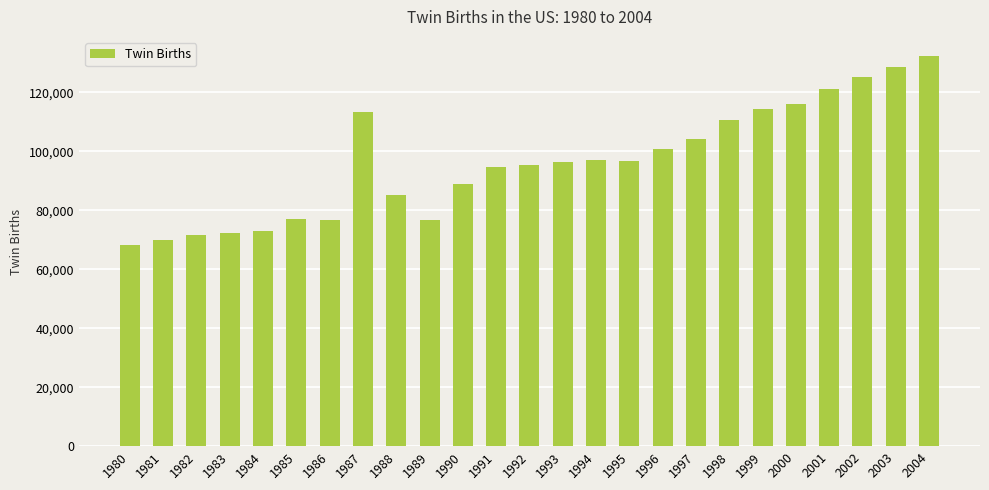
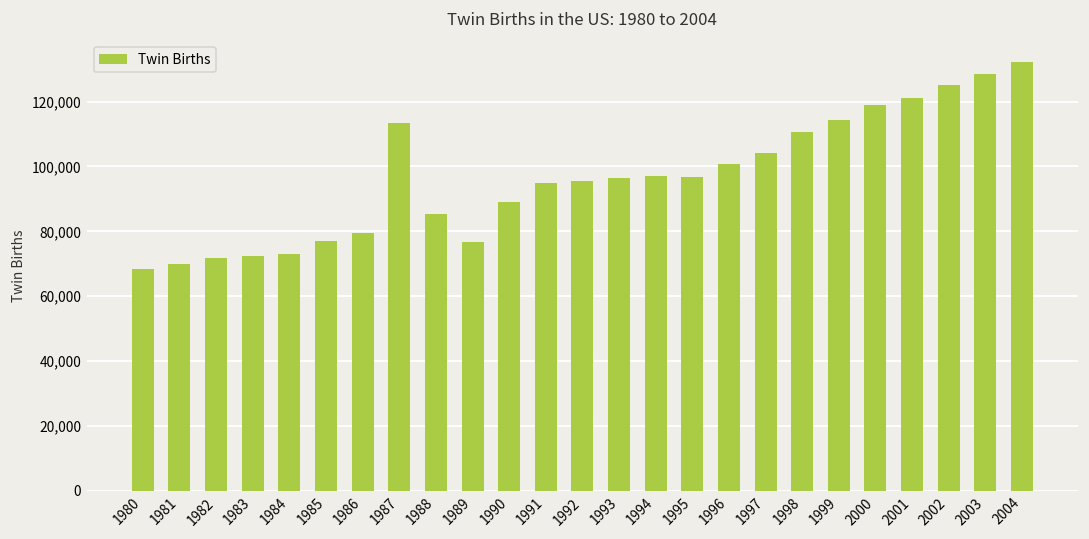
1986: 77,000 -> 79,000
2000: 116,000 -> 119,000
